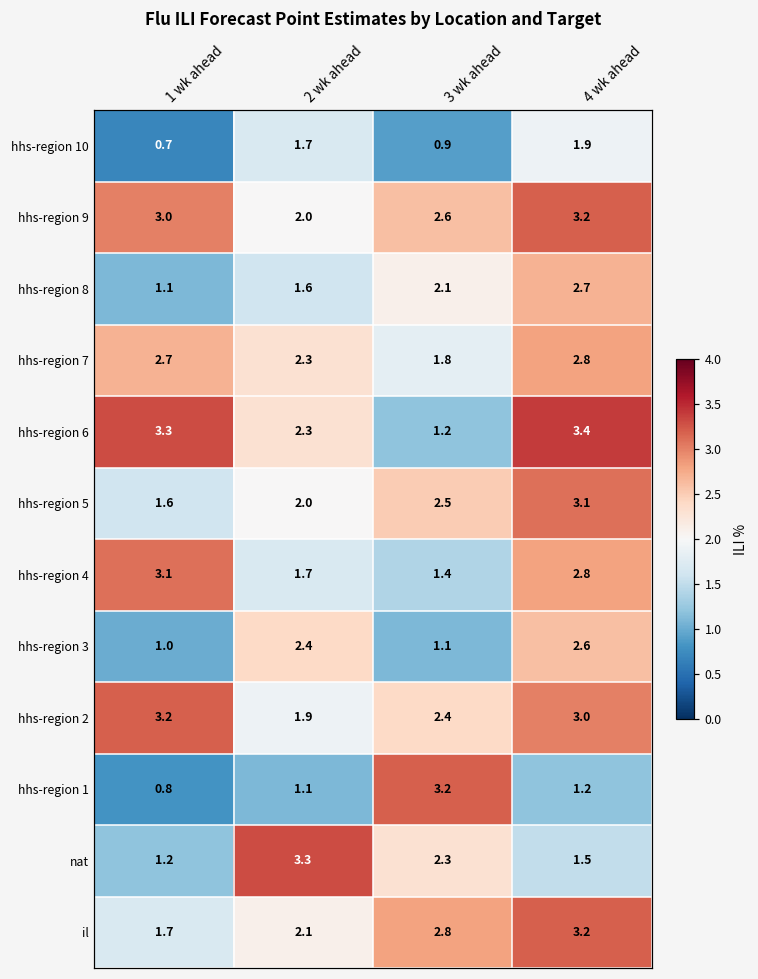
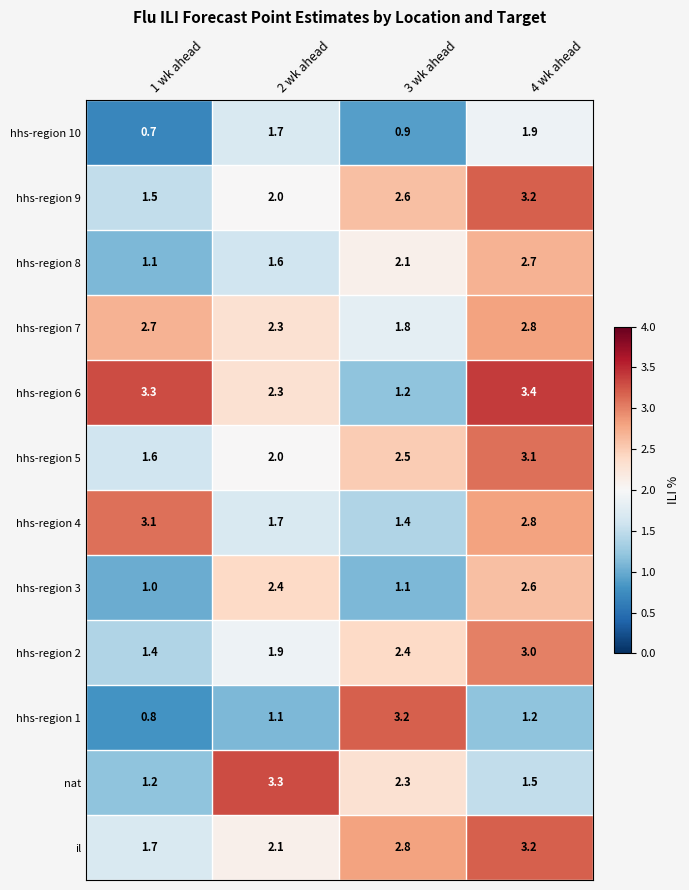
hhs-region 9, 1 wk ahead: 3.0 -> 1.5
hhs-region 2, 1 wk ahead: 3.2 -> 1.4
